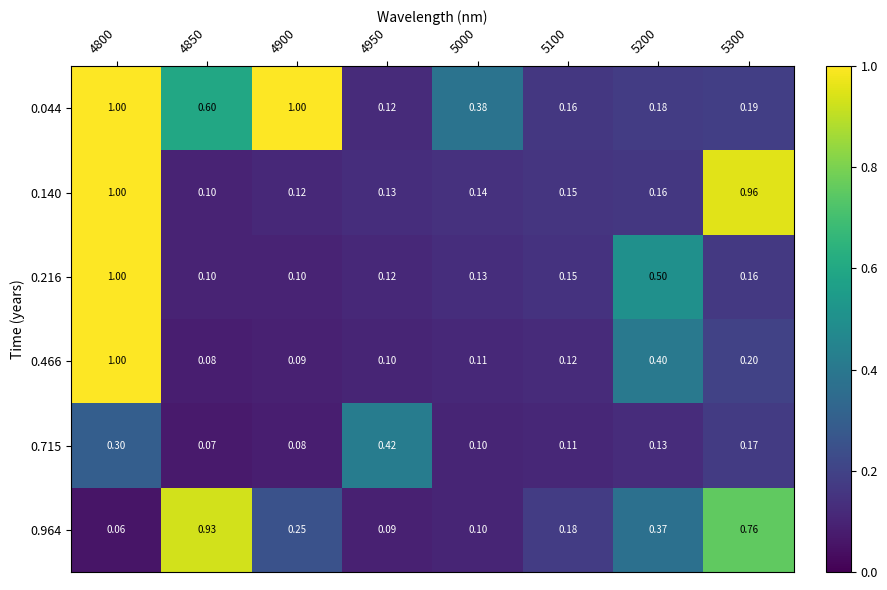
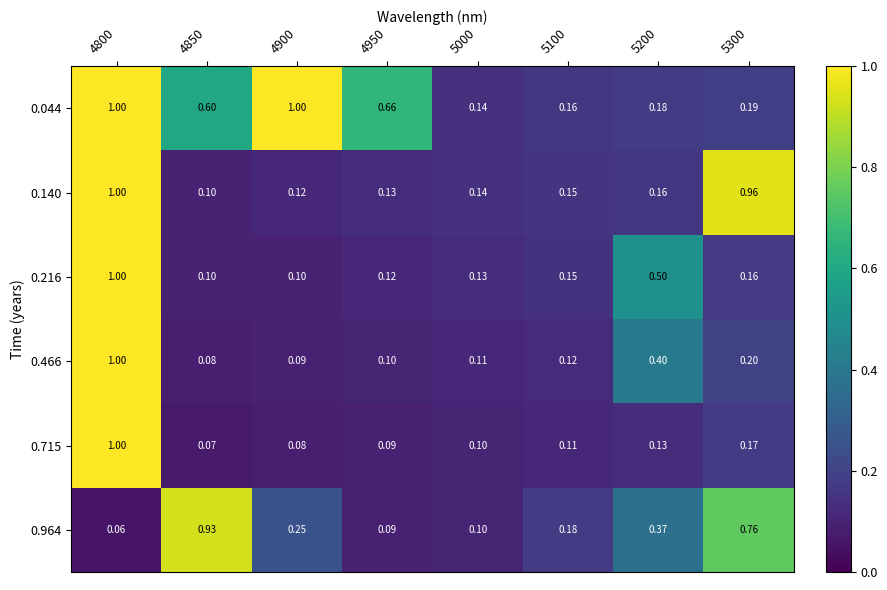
0.044, 4950: 0.12 -> 0.66
0.044, 5000: 0.38 -> 0.14
0.715, 4800: 0.30 -> 1.00
0.715, 4950: 0.42 -> 0.09
